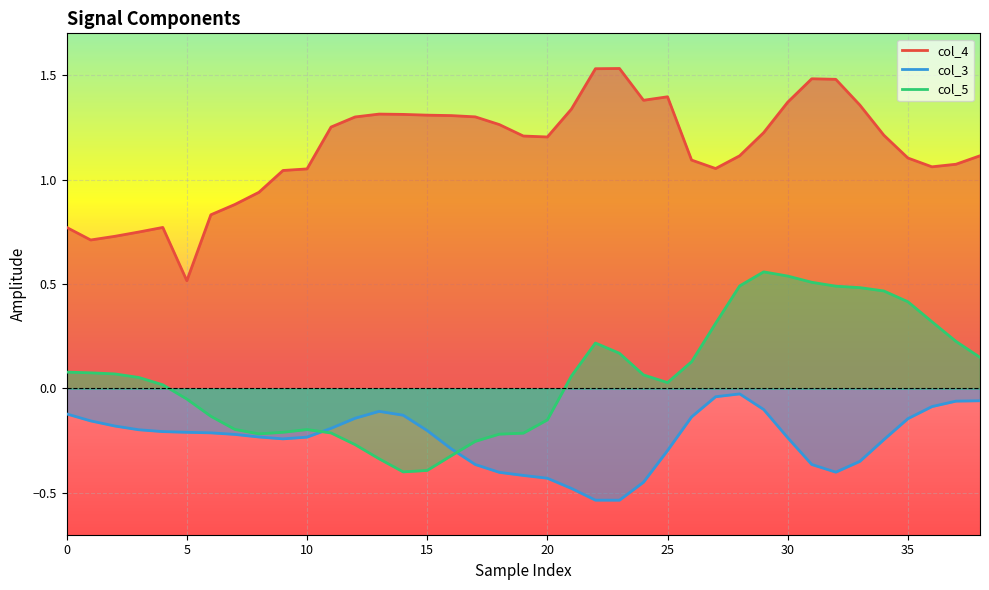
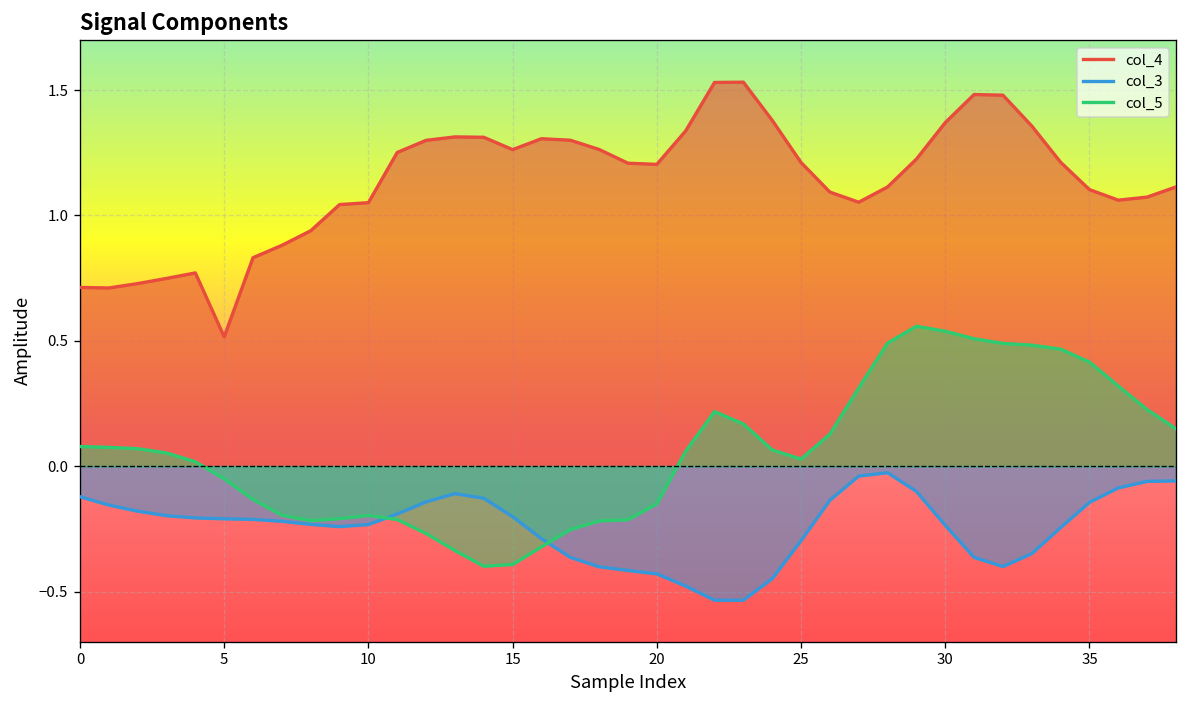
col_4, 0: 0.77 -> 0.71
col_4, 15: 1.31 -> 1.26
col_4, 25: 1.40 -> 1.21
